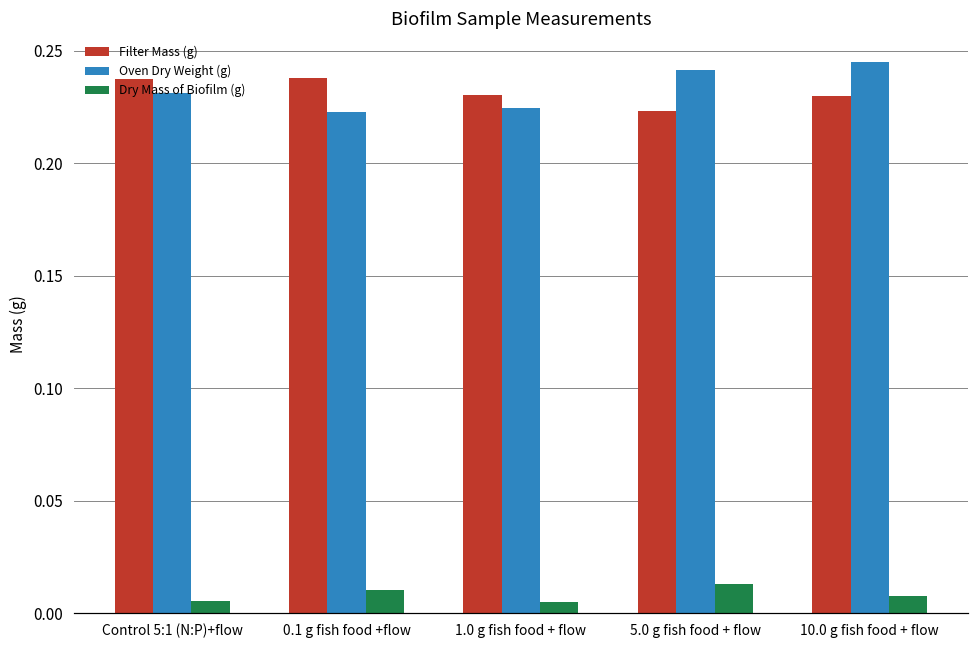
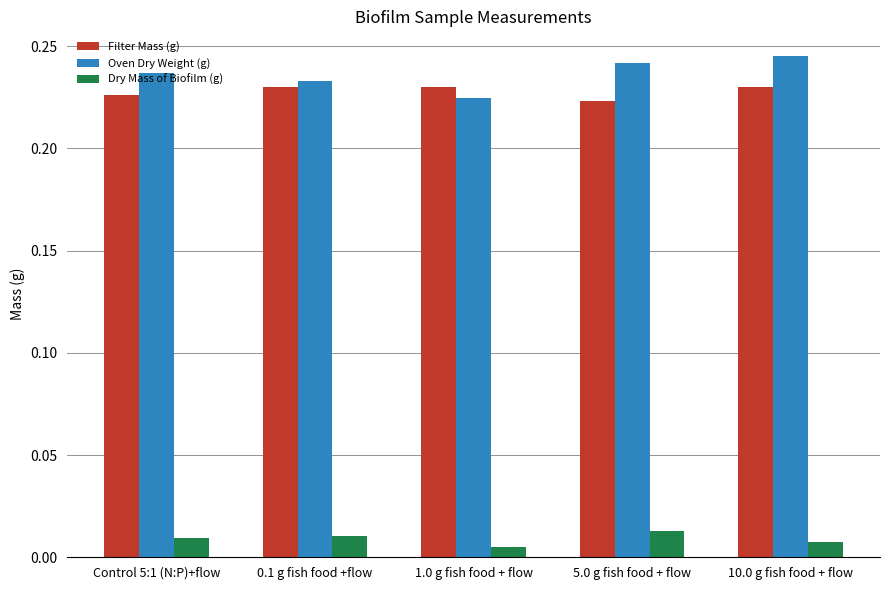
Filter Mass (g), Control 5:1 (N:P)+flow: 0.237 -> 0.226
Oven Dry Weight (g), Control 5:1 (N:P)+flow: 0.231 -> 0.237
Dry Mass of Biofilm (g), Control 5:1 (N:P)+flow: 0.005 -> 0.009
Filter Mass (g), 0.1 g fish food +flow: 0.238 -> 0.230
Oven Dry Weight (g), 0.1 g fish food +flow: 0.223 -> 0.233
